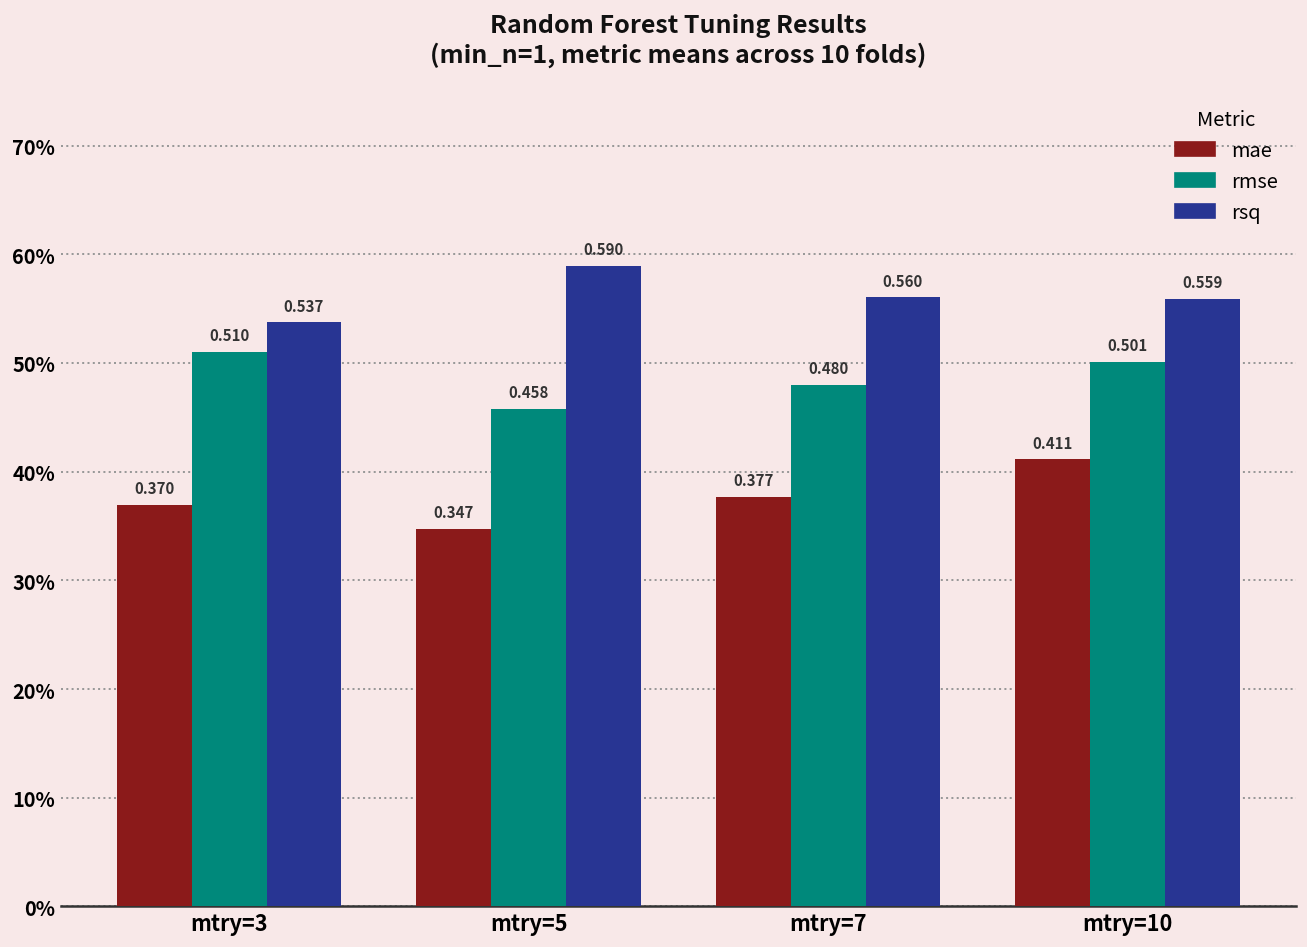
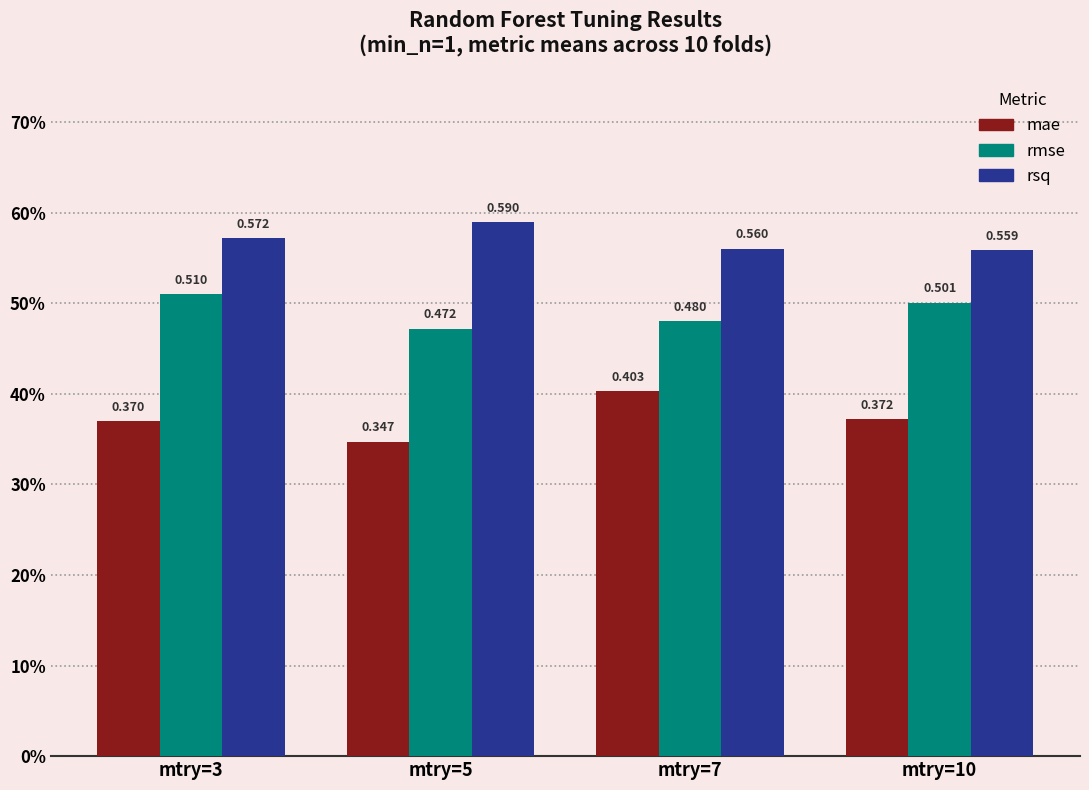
rsq, mtry=3: 0.537 -> 0.572
rmse, mtry=5: 0.458 -> 0.472
mae, mtry=7: 0.377 -> 0.403
mae, mtry=10: 0.411 -> 0.372
